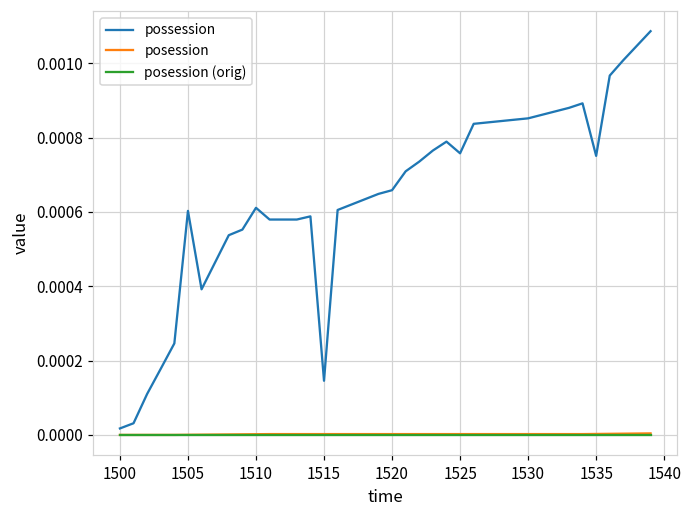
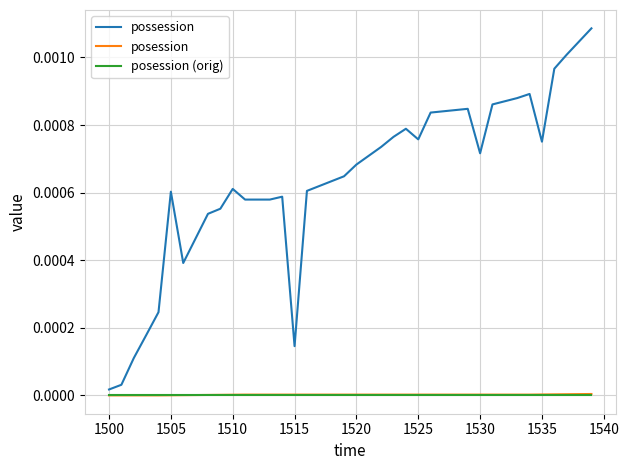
possession, 1520: 0.00066 -> 0.00068
possession, 1530: 0.00085 -> 0.00072
